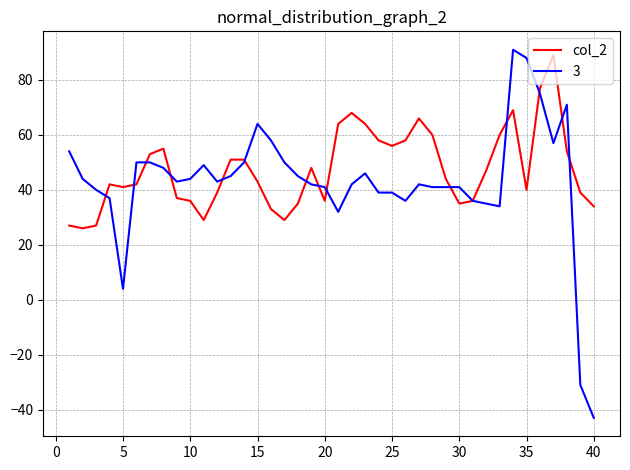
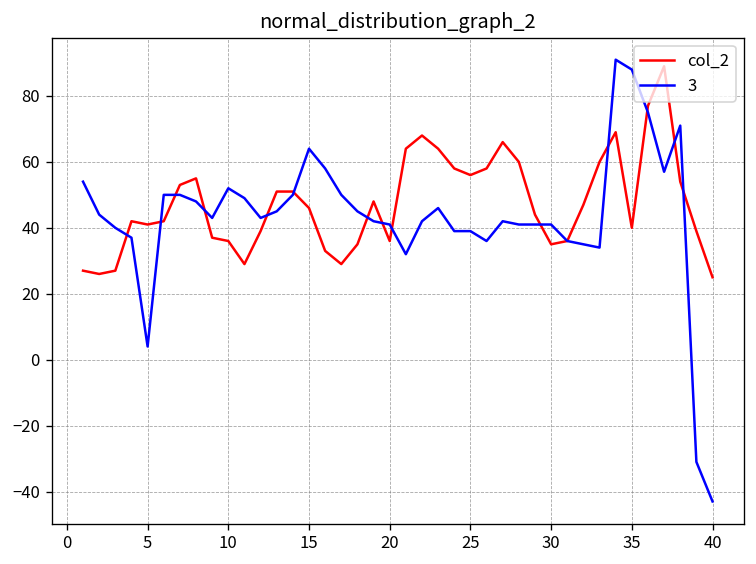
3, 10: 44 -> 52
col_2, 15: 43 -> 46
col_2, 40: 34 -> 25
